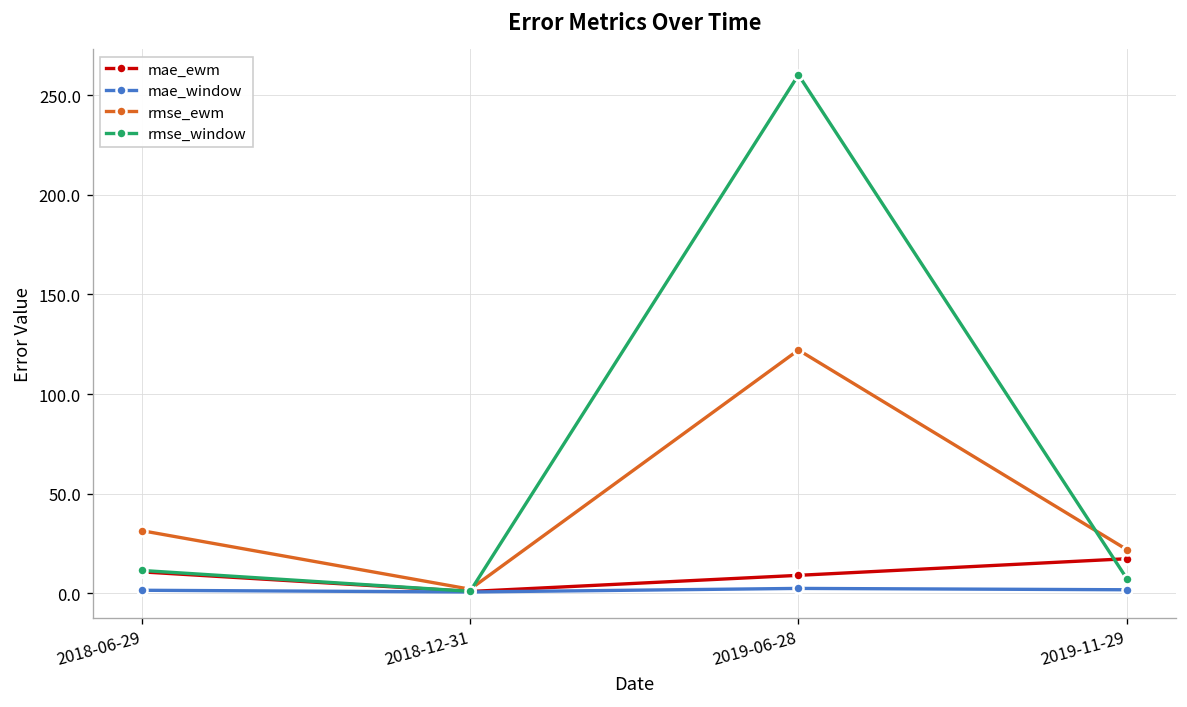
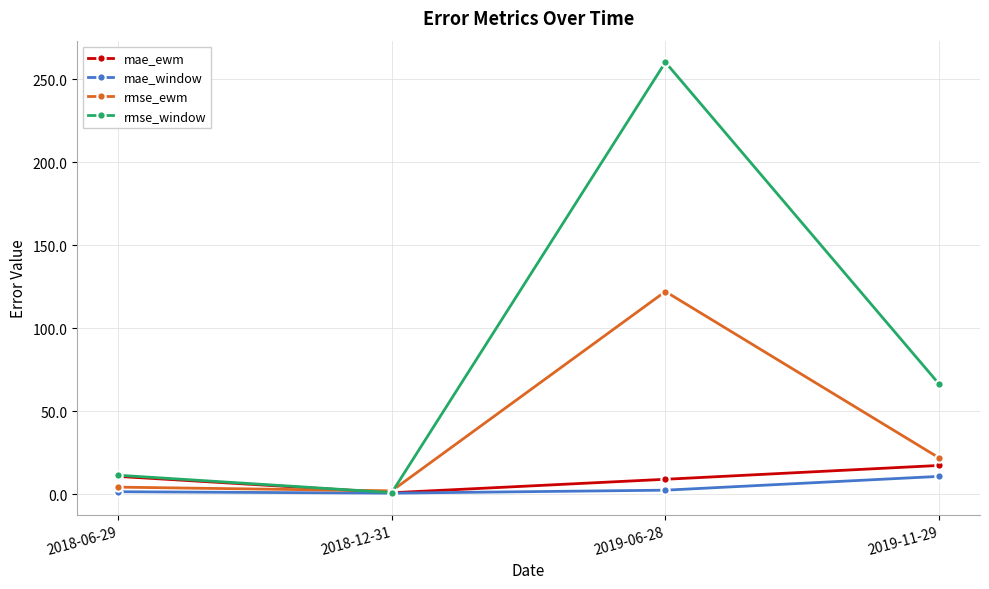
rmse_ewm, 2018-06-29: 31 -> 4
mae_window, 2019-11-29: 2 -> 11
rmse_window, 2019-11-29: 7 -> 66
